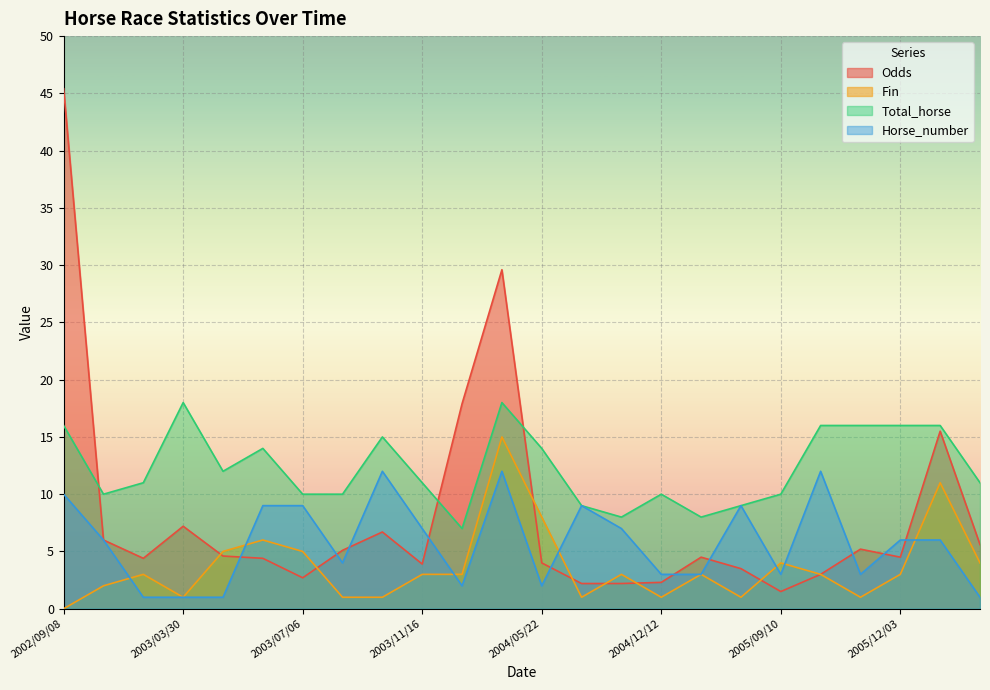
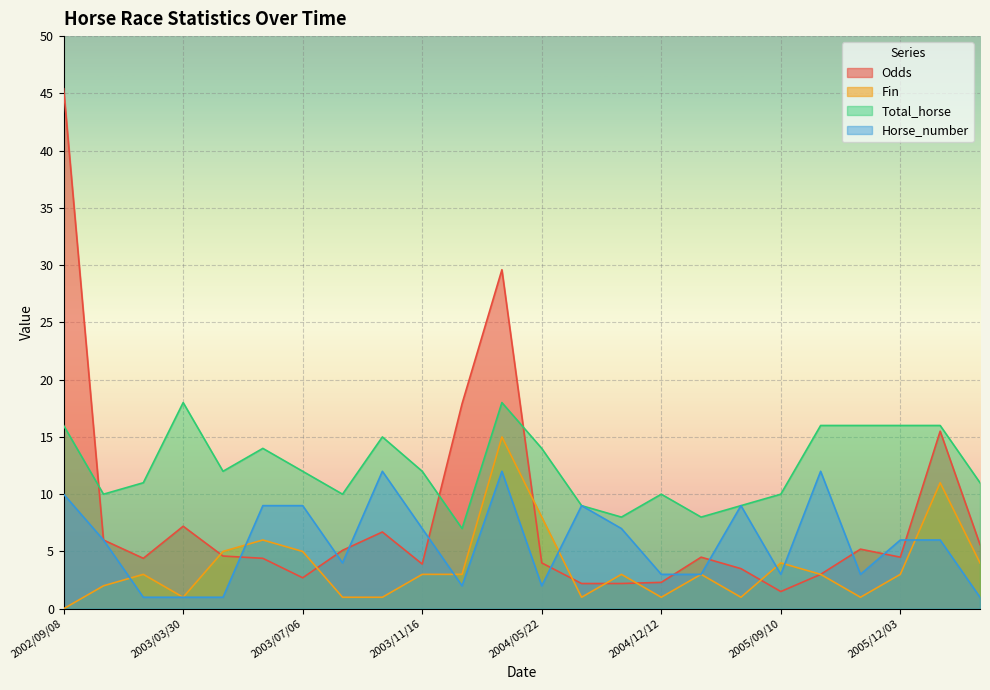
Total_horse, 2003/07/06: 10 -> 12
Total_horse, 2003/11/16: 11 -> 12
